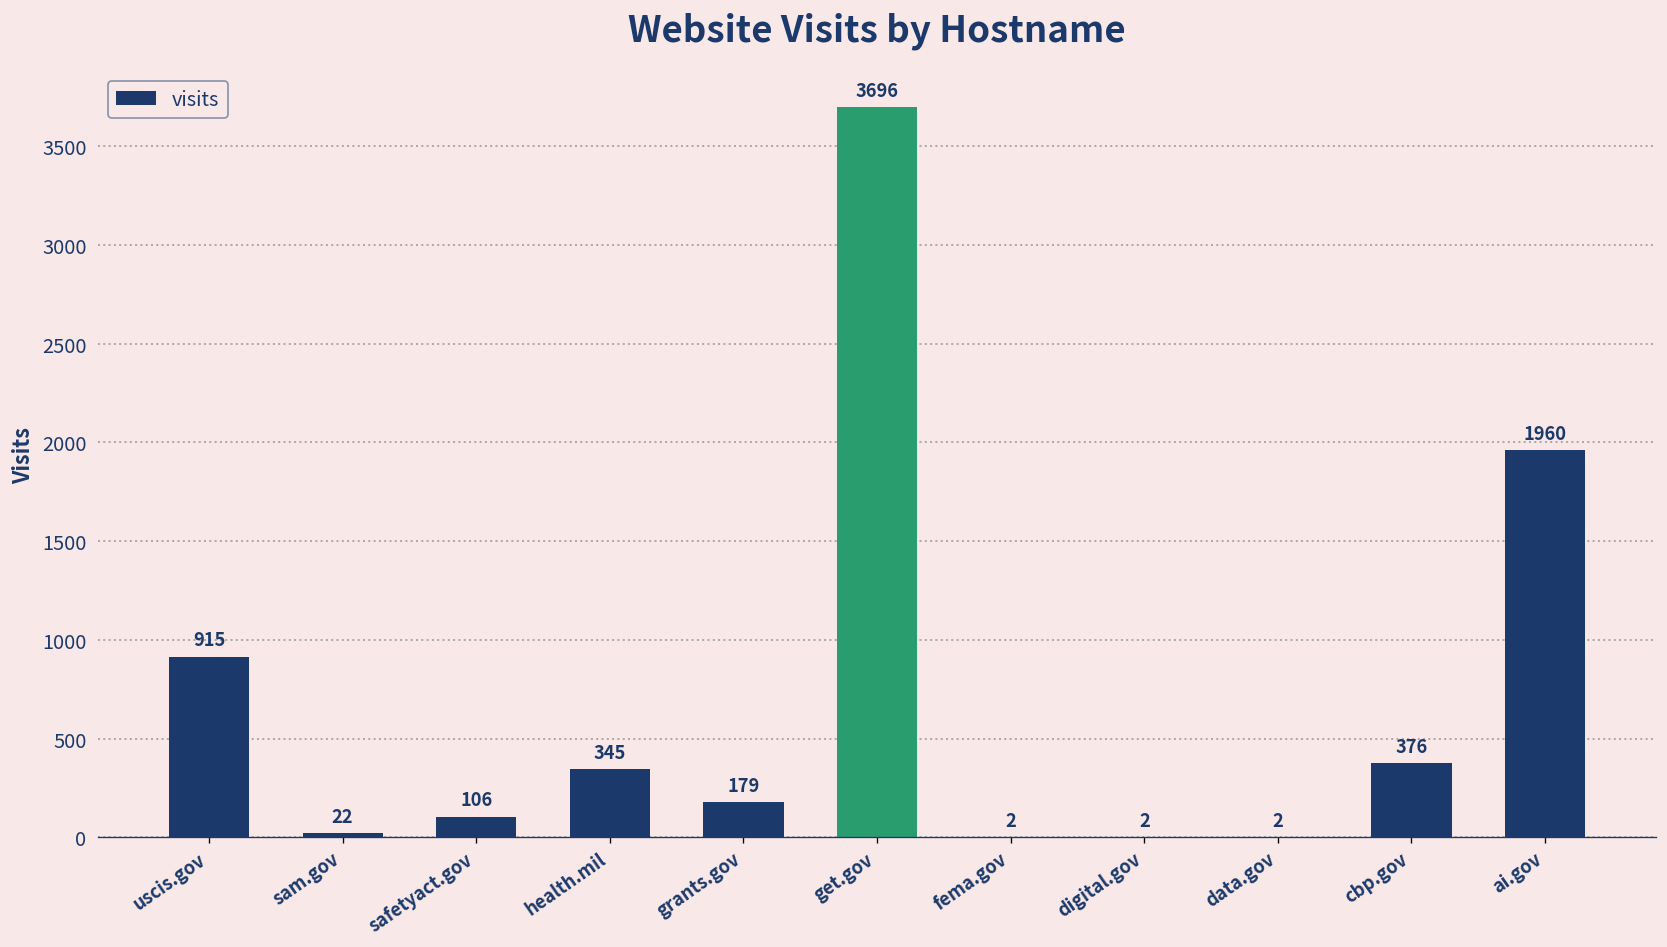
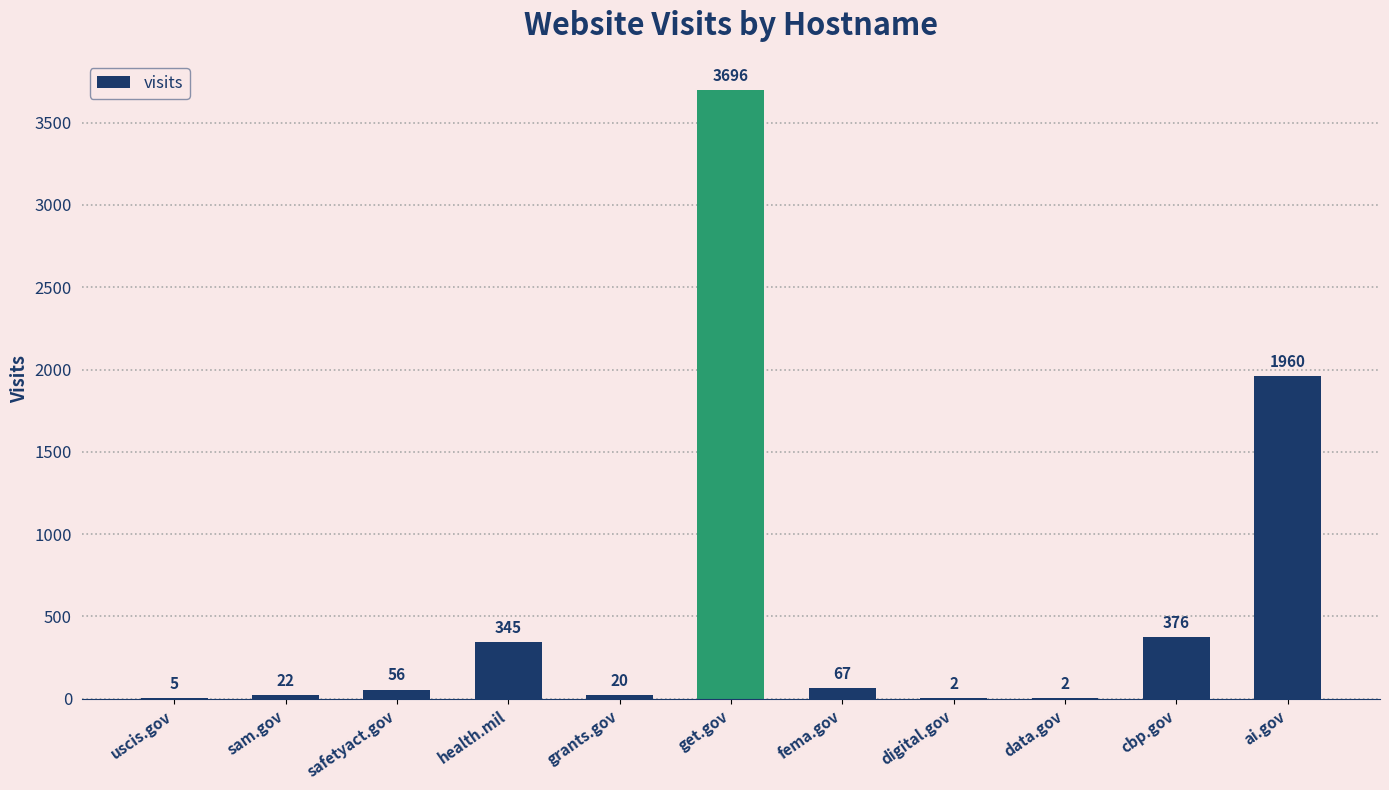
uscis.gov: 915 -> 5
safetyact.gov: 106 -> 56
grants.gov: 179 -> 20
fema.gov: 2 -> 67
